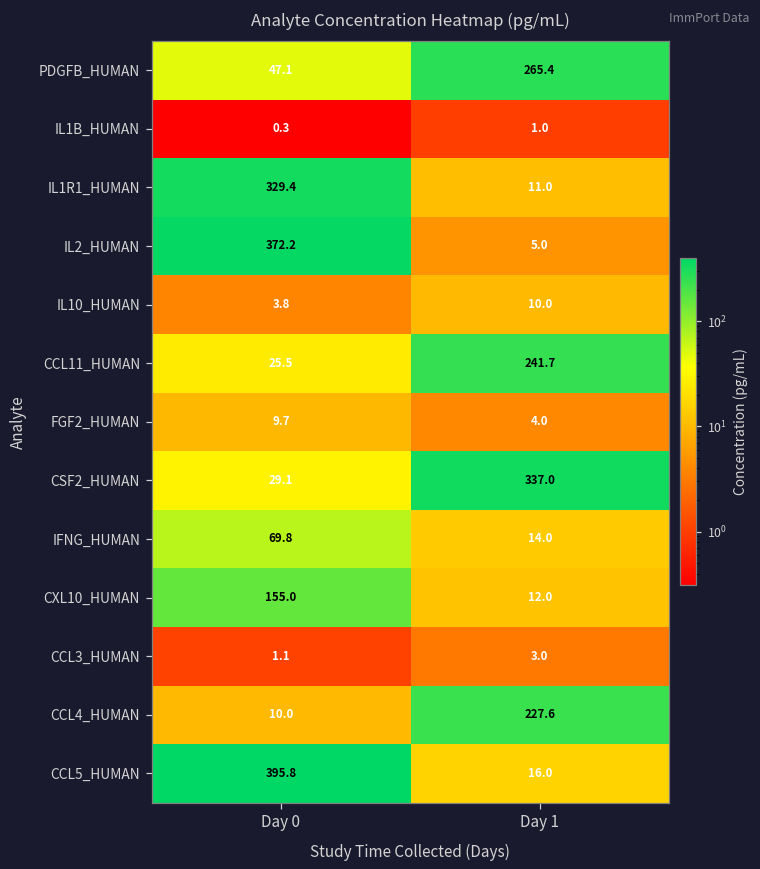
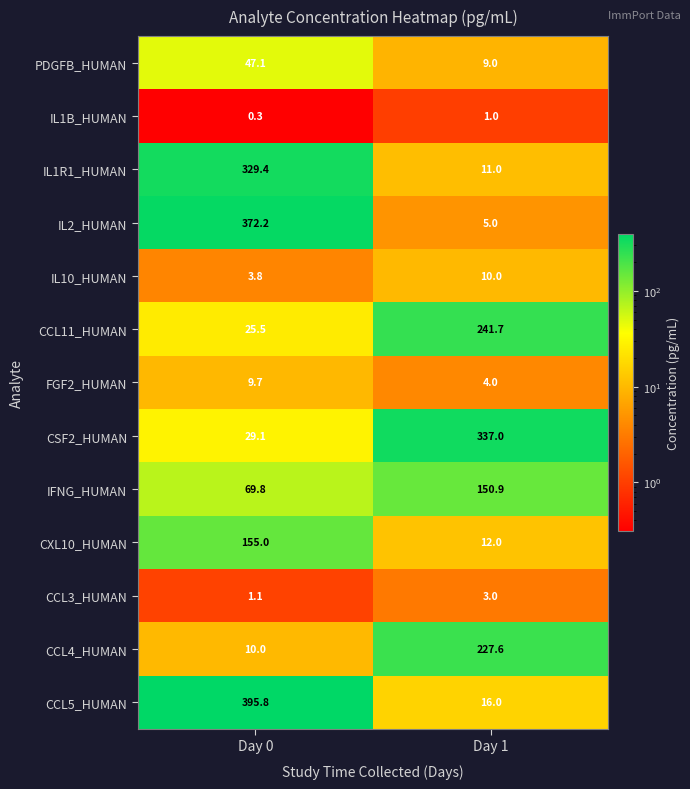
PDGFB_HUMAN, Day 1: 265.4 -> 9.0
IFNG_HUMAN, Day 1: 14.0 -> 150.9
